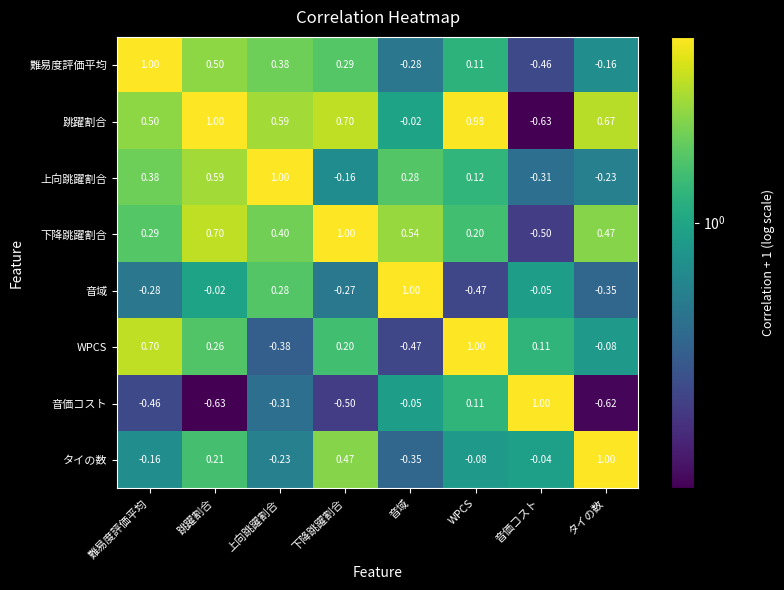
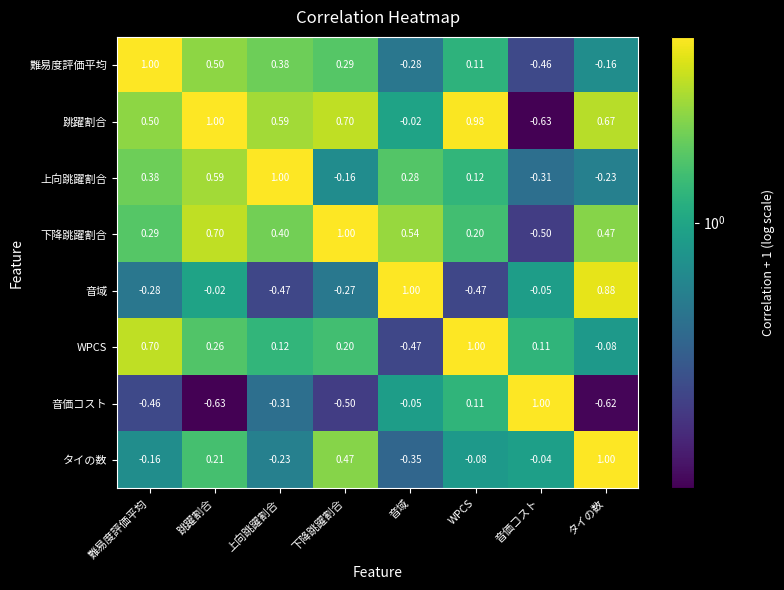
音域, 上向跳躍割合: 0.28 -> -0.47
音域, タイの数: -0.35 -> 0.88
WPCS, 上向跳躍割合: -0.38 -> 0.12
